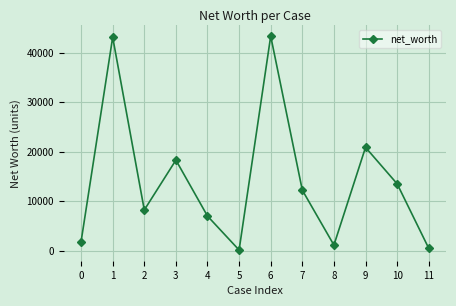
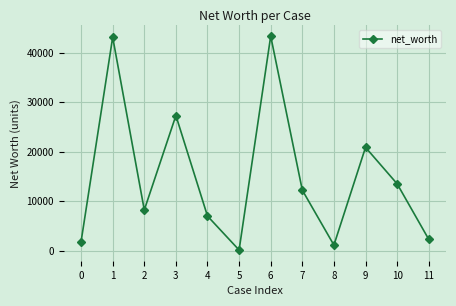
3: 18000 -> 27000
11: 1000 -> 2000
